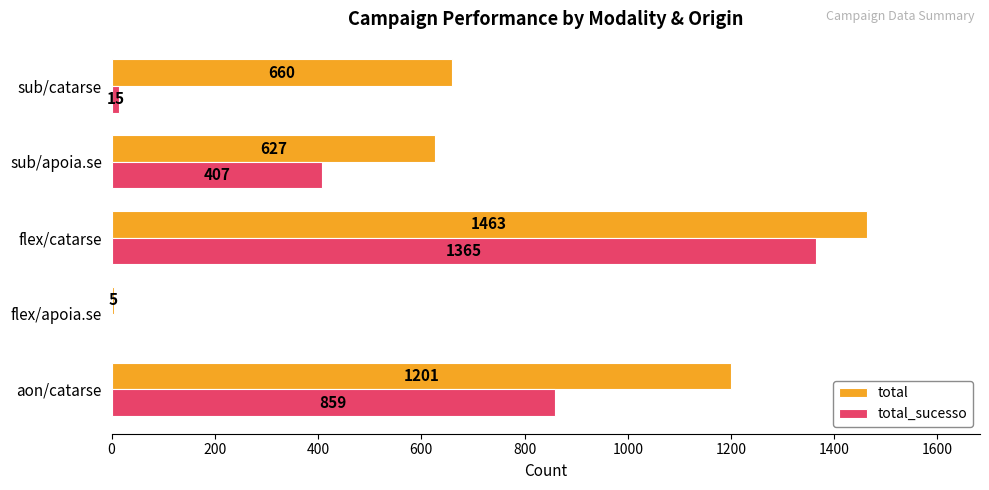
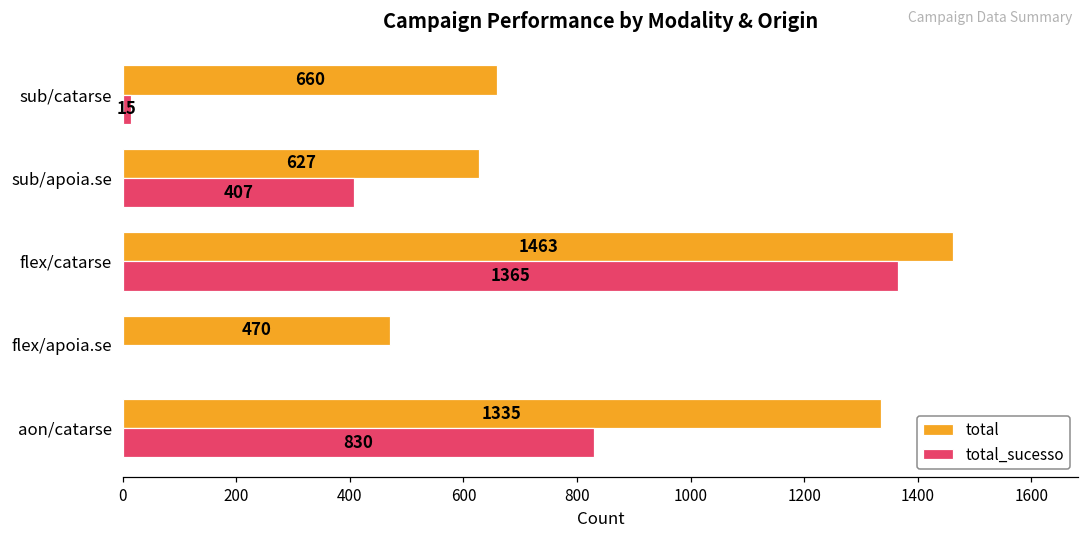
total, flex/apoia.se: 5 -> 470
total, aon/catarse: 1201 -> 1335
total_sucesso, aon/catarse: 859 -> 830
